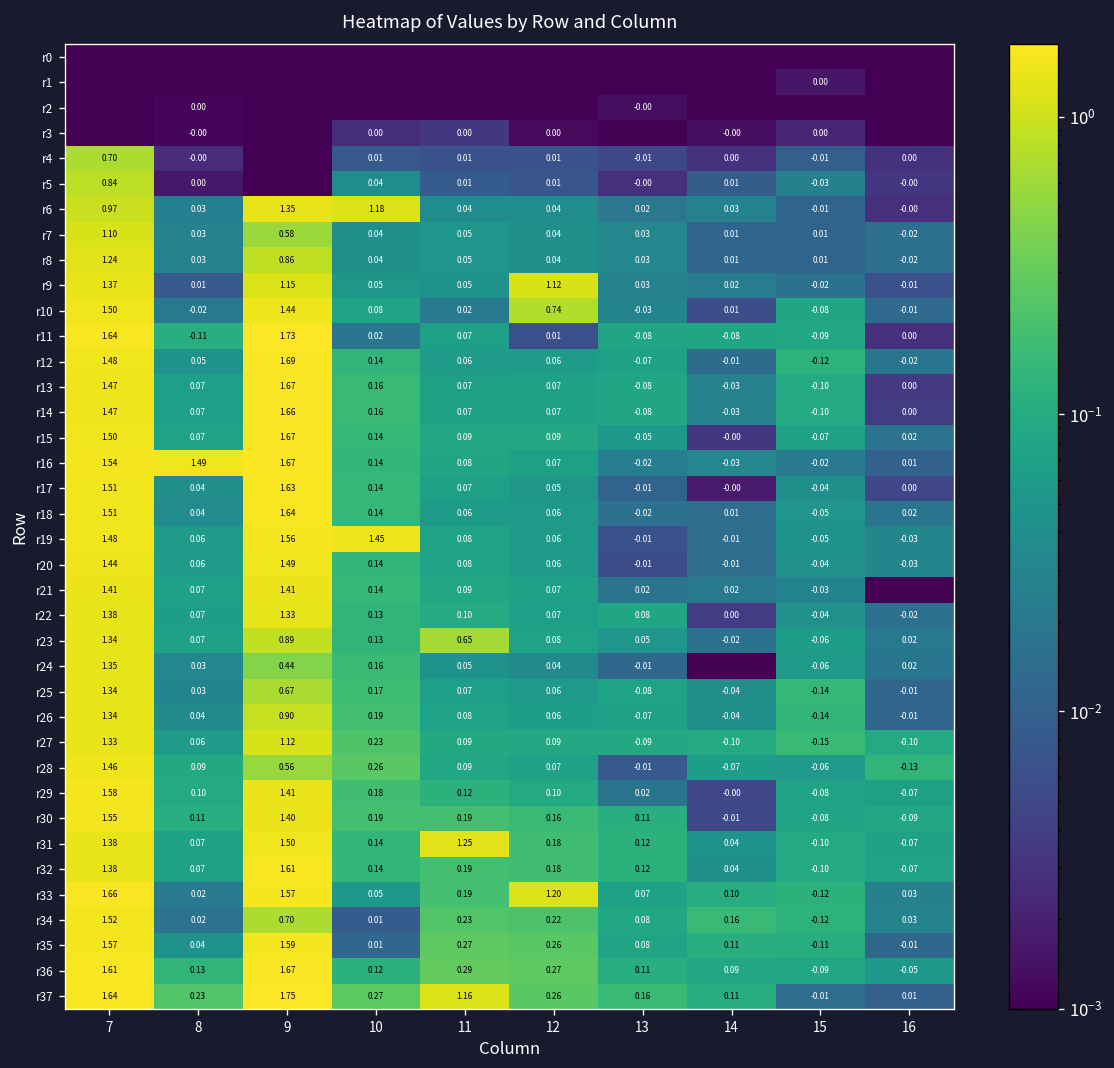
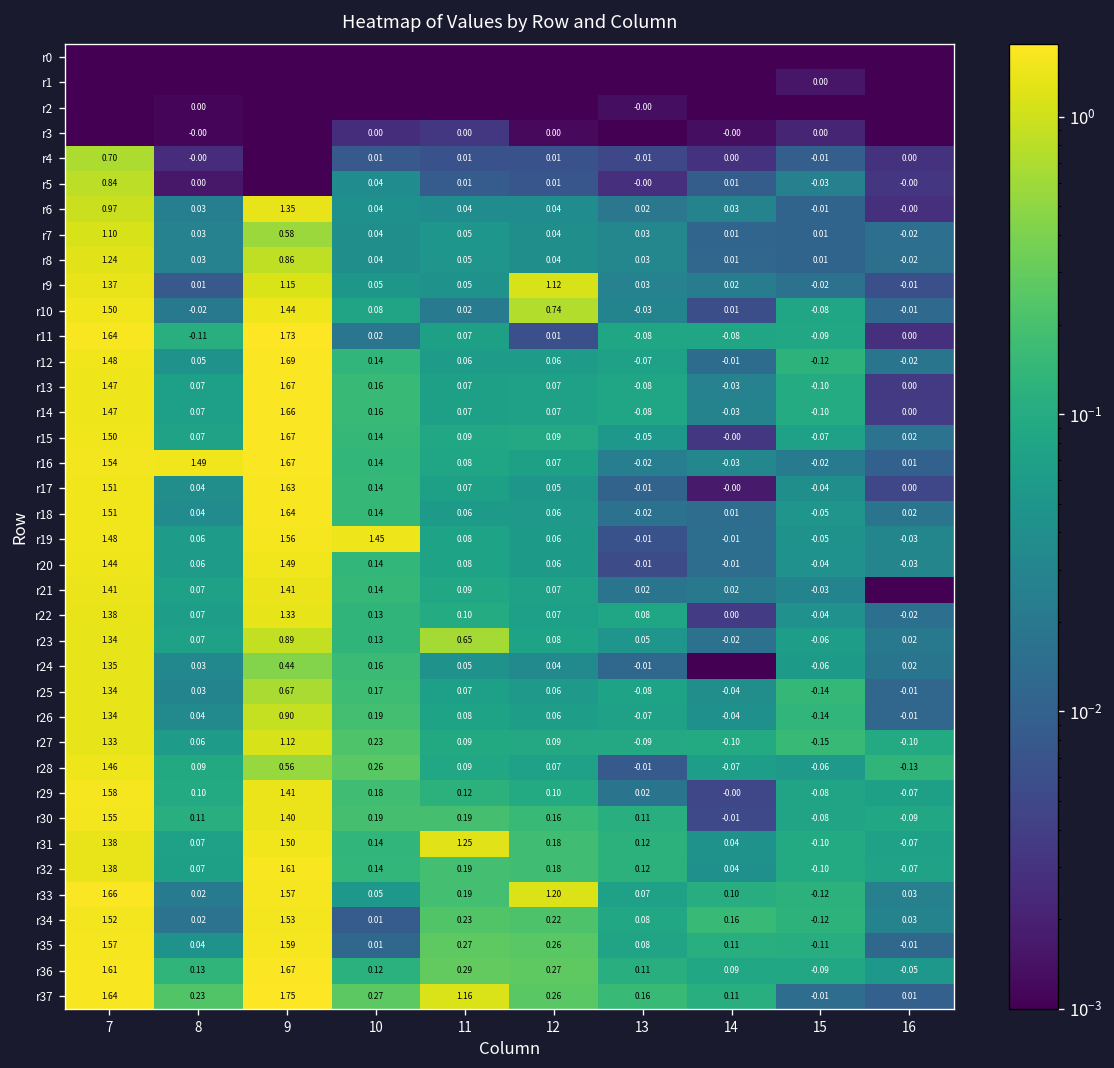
r6, 10: 1.18 -> 0.04
r34, 9: 0.70 -> 1.53
